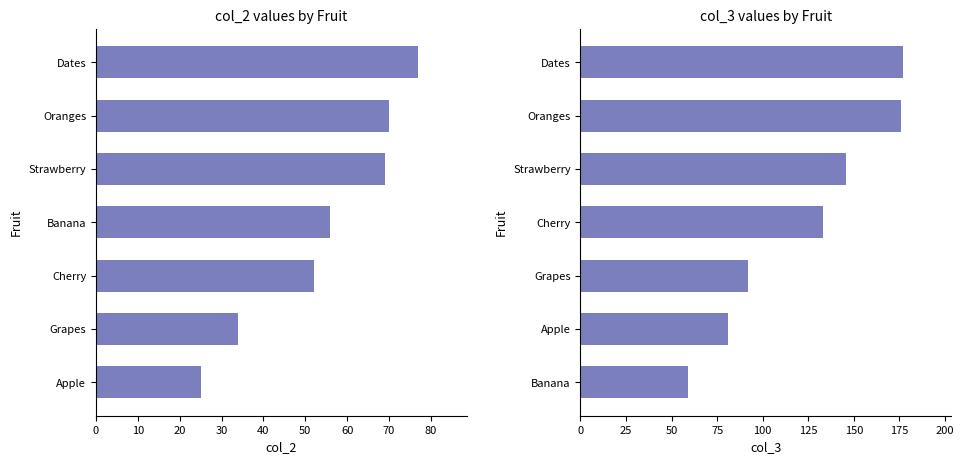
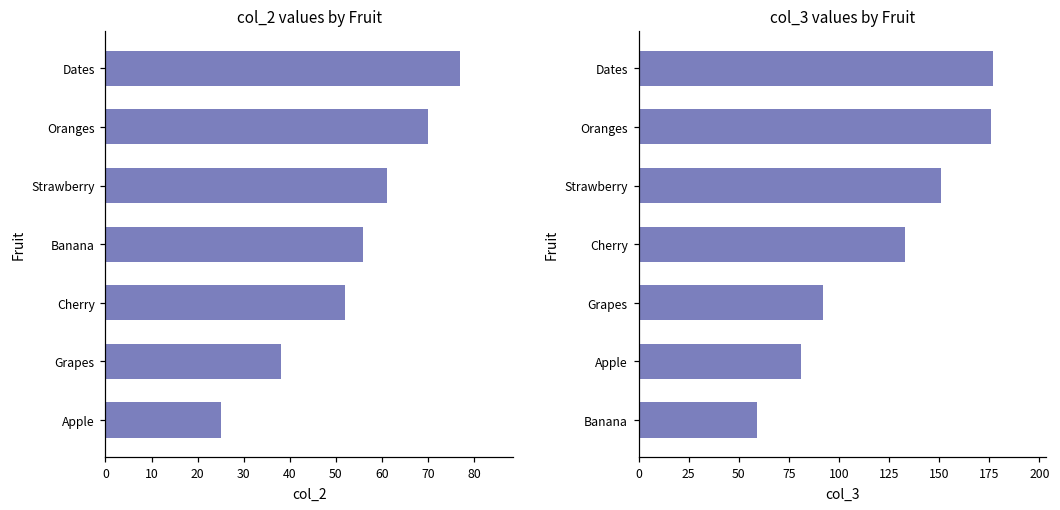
col_2 values by Fruit, Strawberry: 69 -> 61
col_2 values by Fruit, Grapes: 34 -> 38
col_3 values by Fruit, Strawberry: 146 -> 151
